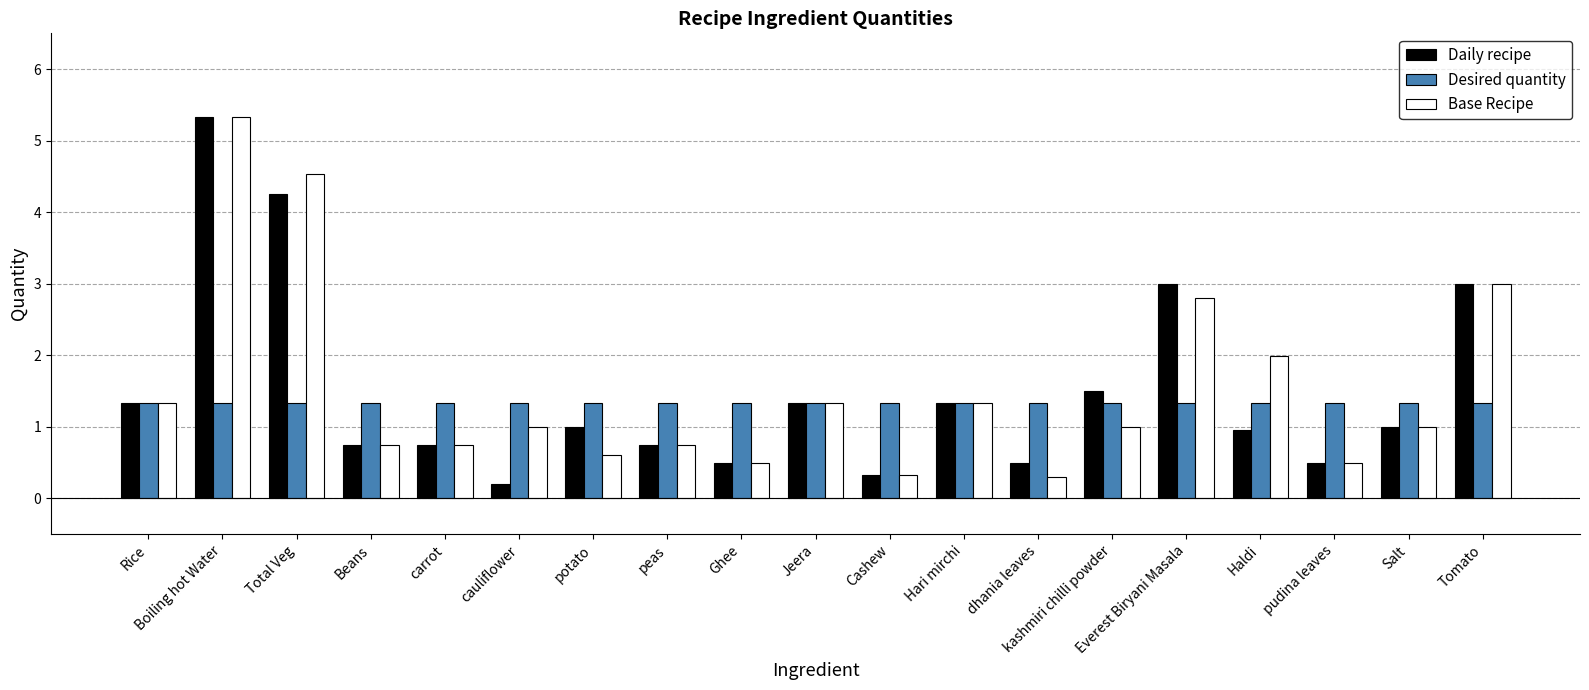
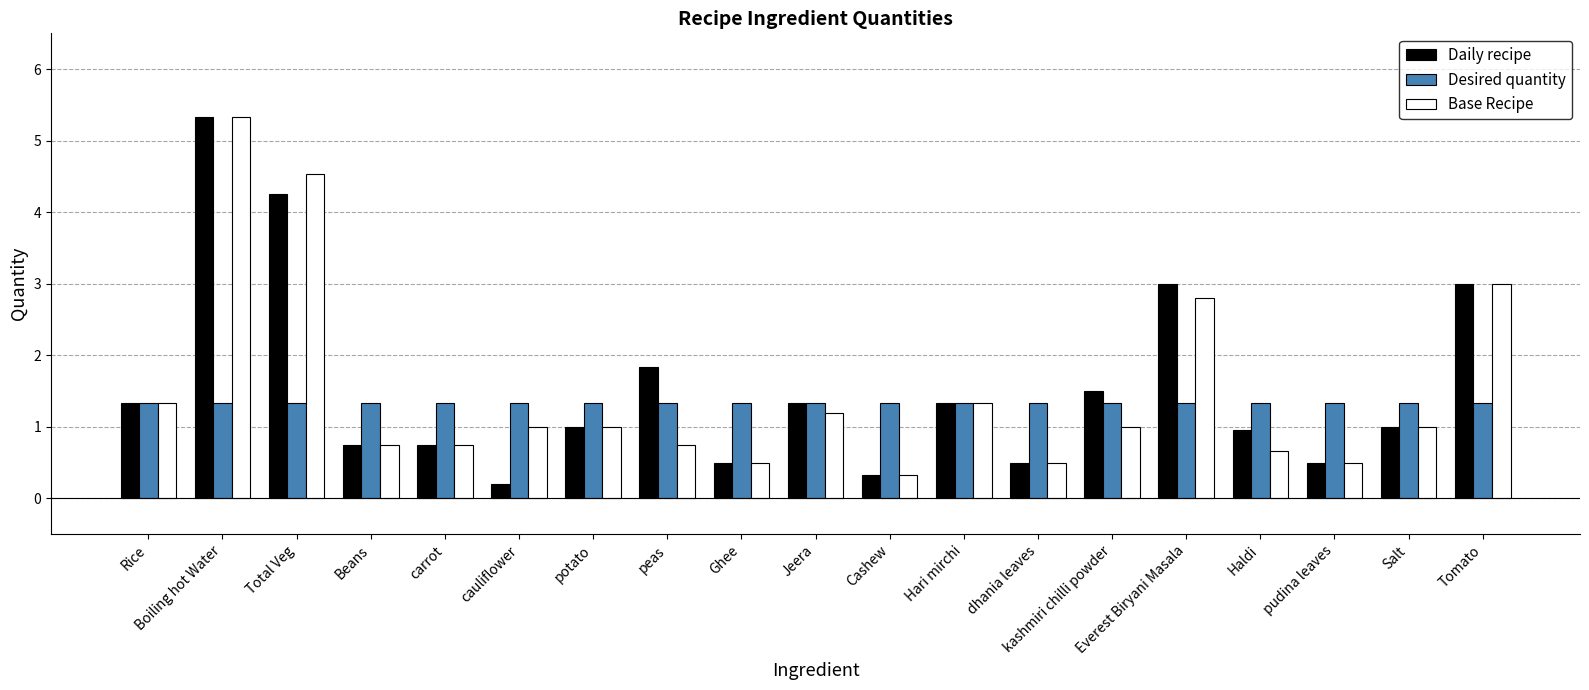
Base Recipe, potato: 0.6 -> 1.0
Daily recipe, peas: 0.8 -> 1.8
Base Recipe, Jeera: 1.3 -> 1.2
Base Recipe, dhania leaves: 0.3 -> 0.5
Base Recipe, Haldi: 2.0 -> 0.7
